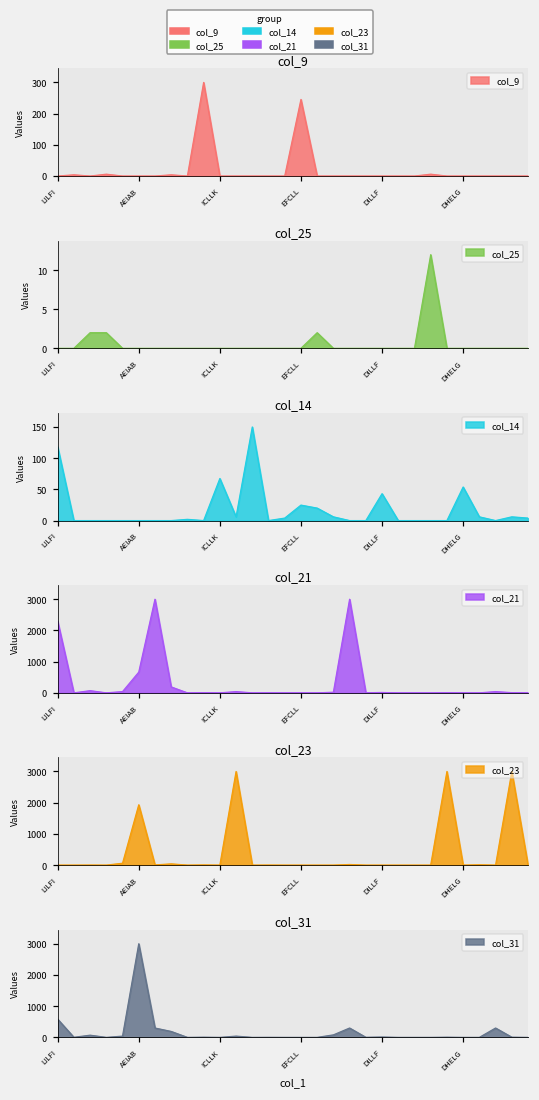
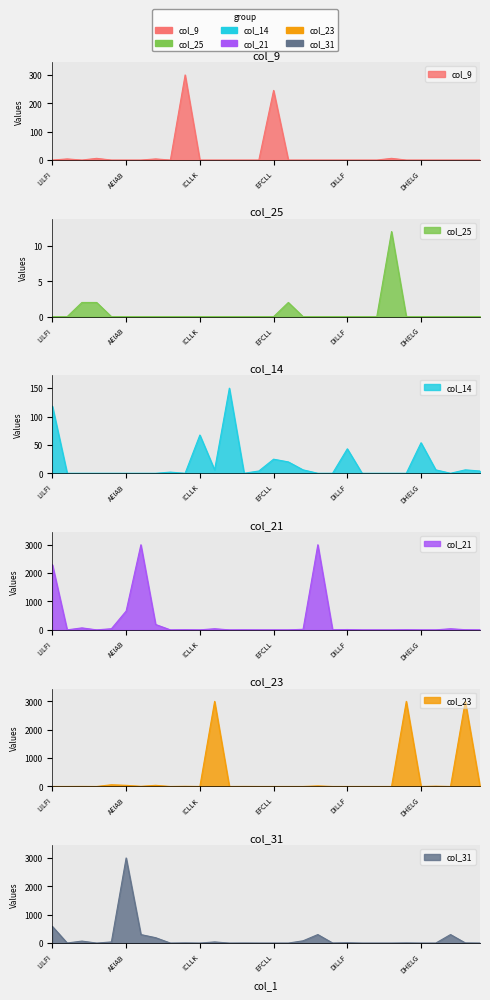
col_23, AEIAB: 1900 -> 0
